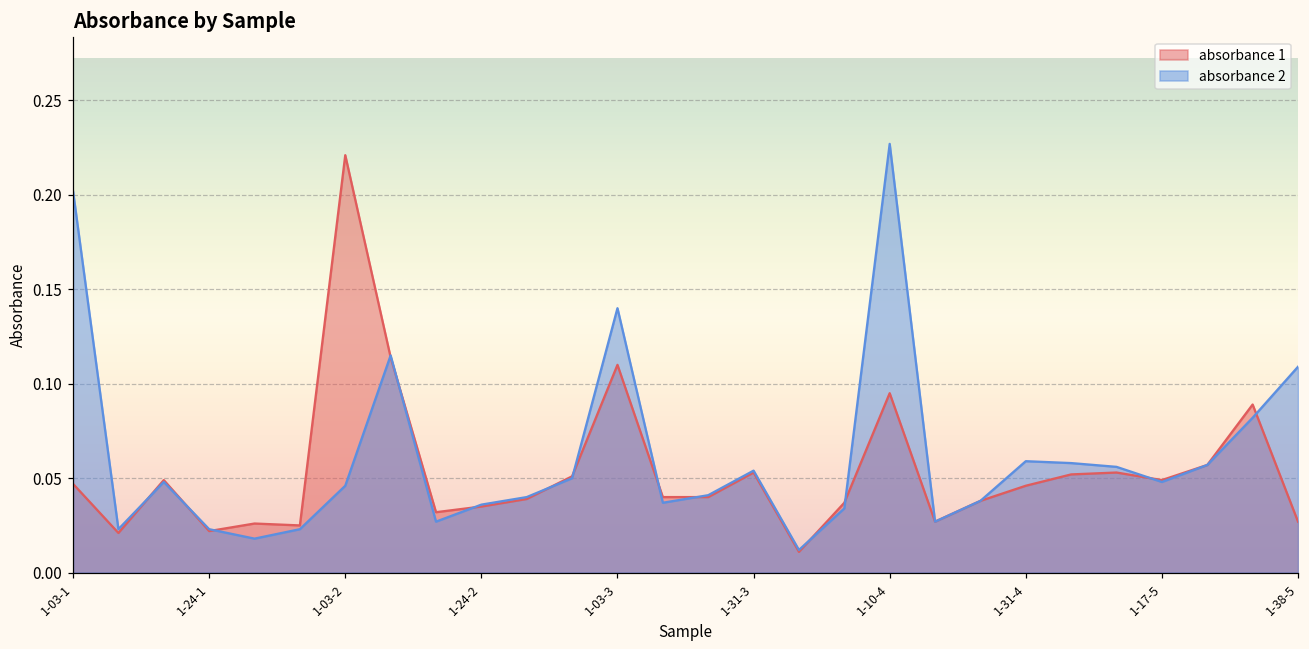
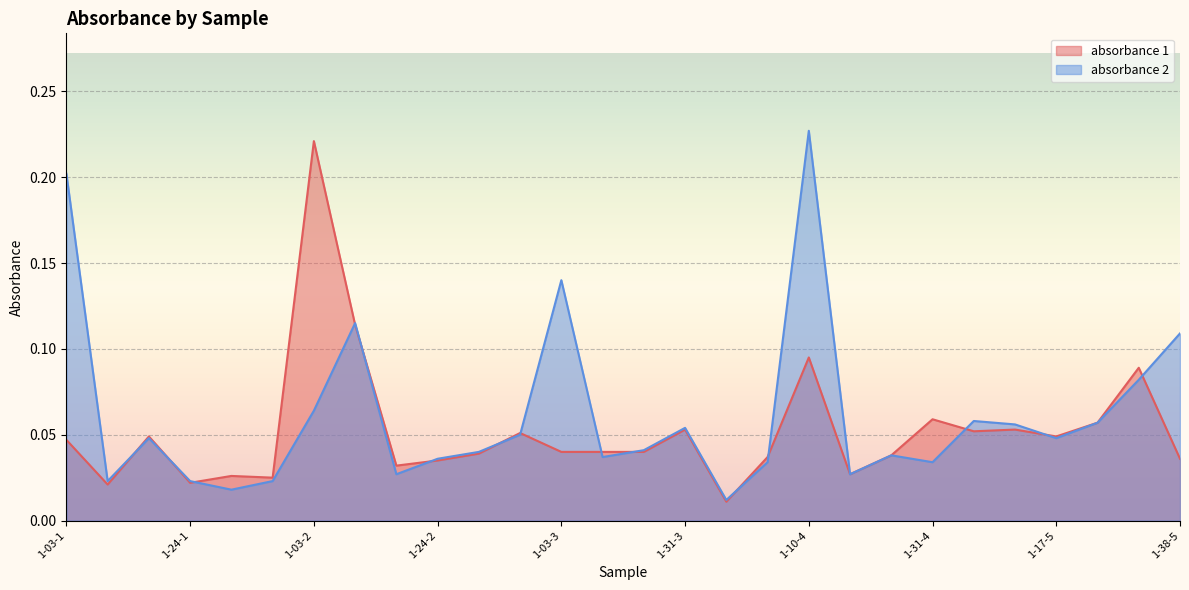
absorbance 2, 1-03-2: 0.046 -> 0.064
absorbance 1, 1-03-3: 0.11 -> 0.04
absorbance 1, 1-31-4: 0.046 -> 0.059
absorbance 2, 1-31-4: 0.059 -> 0.034
absorbance 1, 1-38-5: 0.027 -> 0.036
